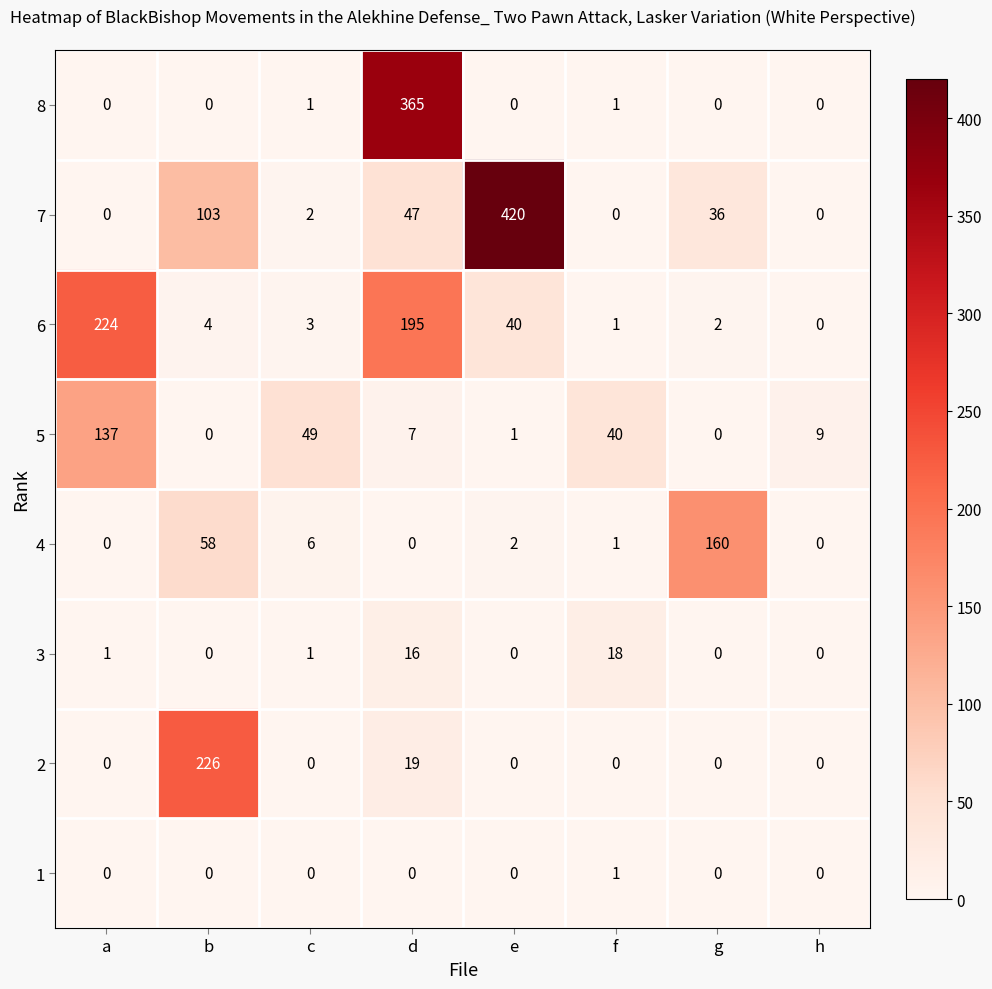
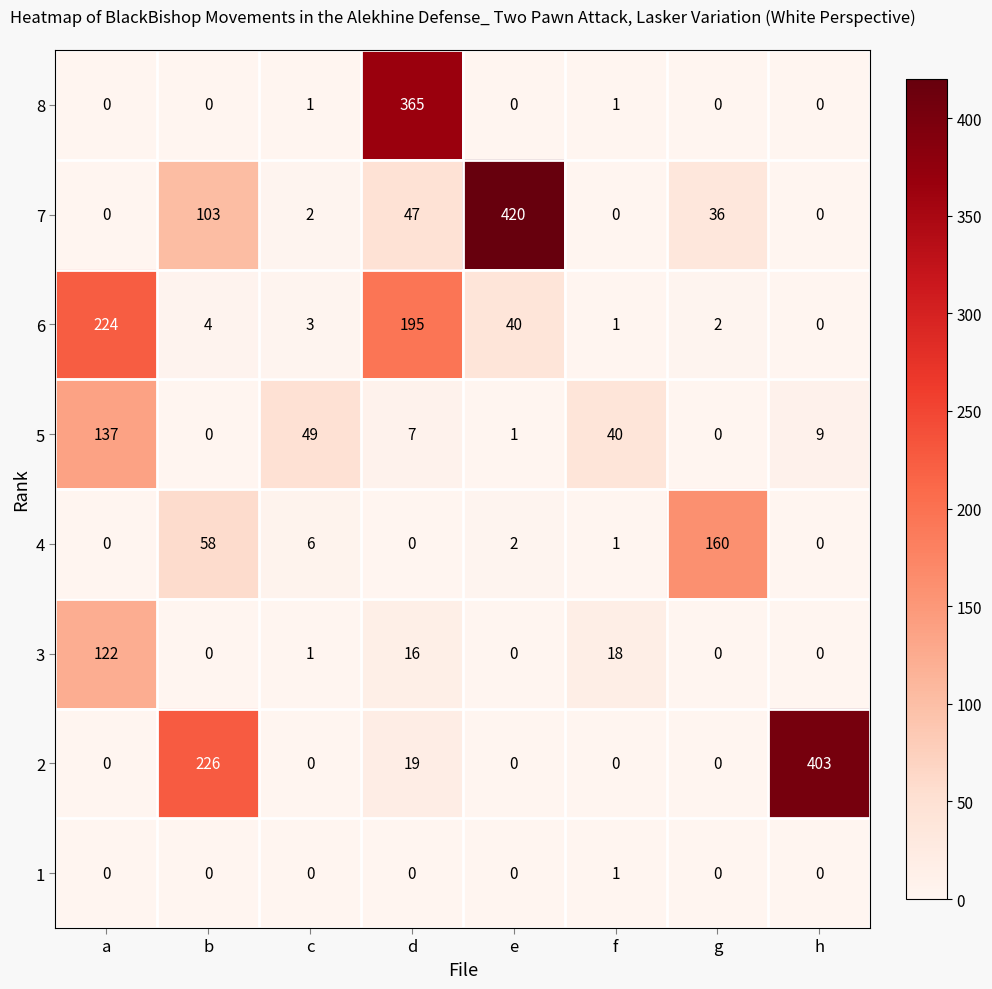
3, a: 1 -> 122
2, h: 0 -> 403
